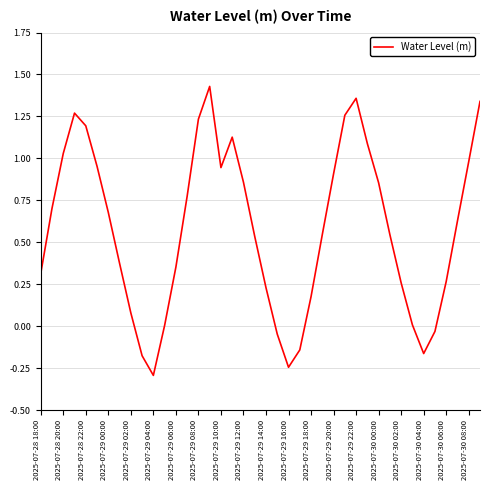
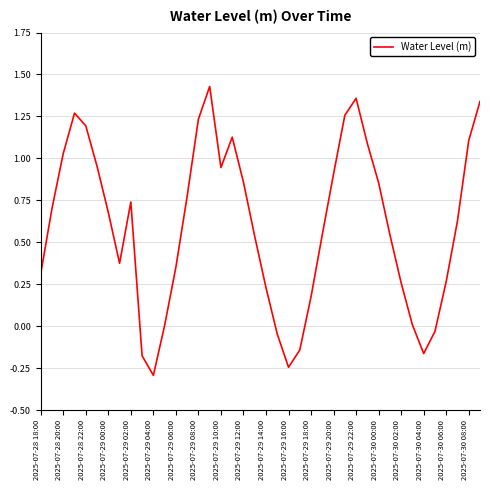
2025-07-29 02:00: 0.08 -> 0.74
2025-07-30 08:00: 0.98 -> 1.11
